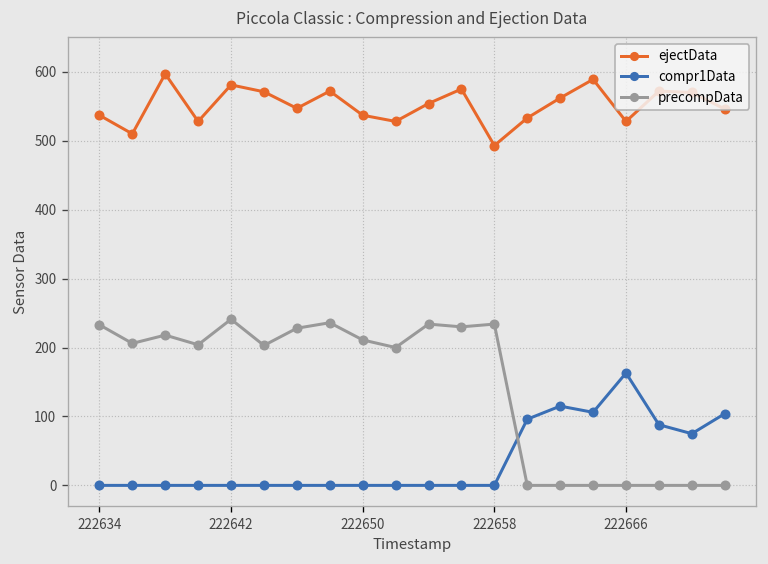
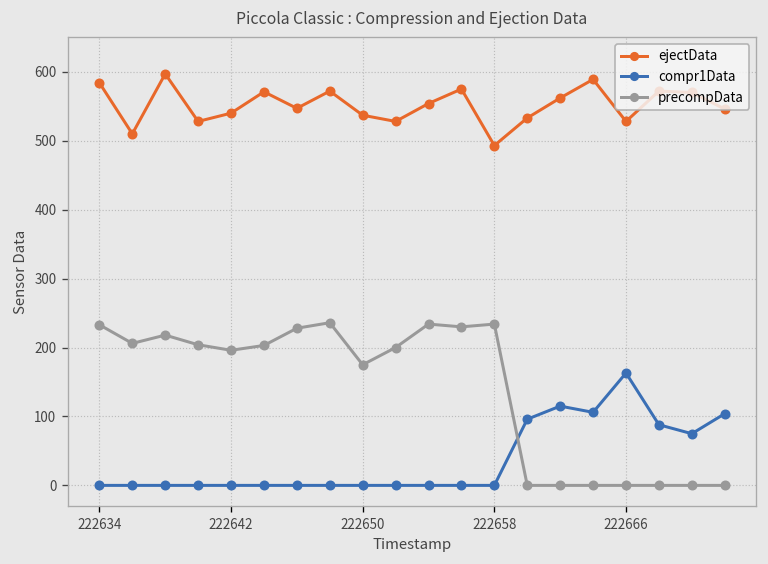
ejectData, 222634: 540 -> 580
ejectData, 222642: 580 -> 540
precompData, 222642: 240 -> 200
precompData, 222650: 210 -> 180
